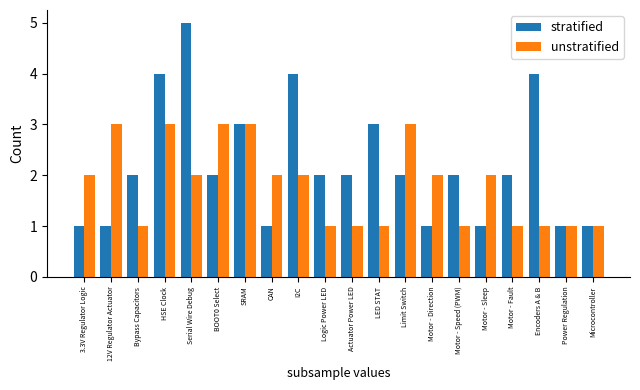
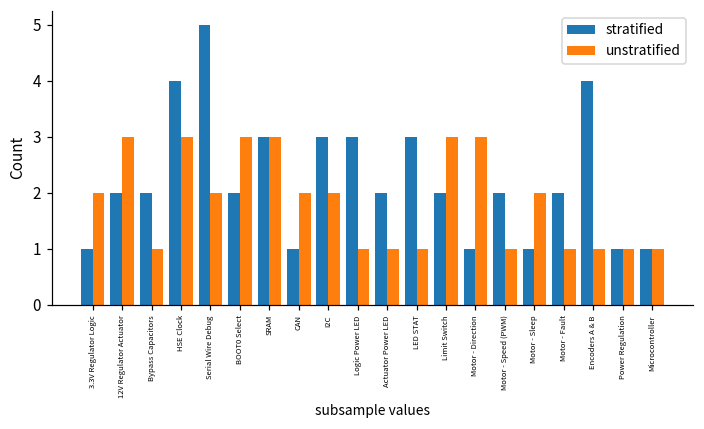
stratified, 12V Regulator Actuator: 1 -> 2
stratified, I2C: 4 -> 3
stratified, Logic Power LED: 2 -> 3
unstratified, Motor - Direction: 2 -> 3
